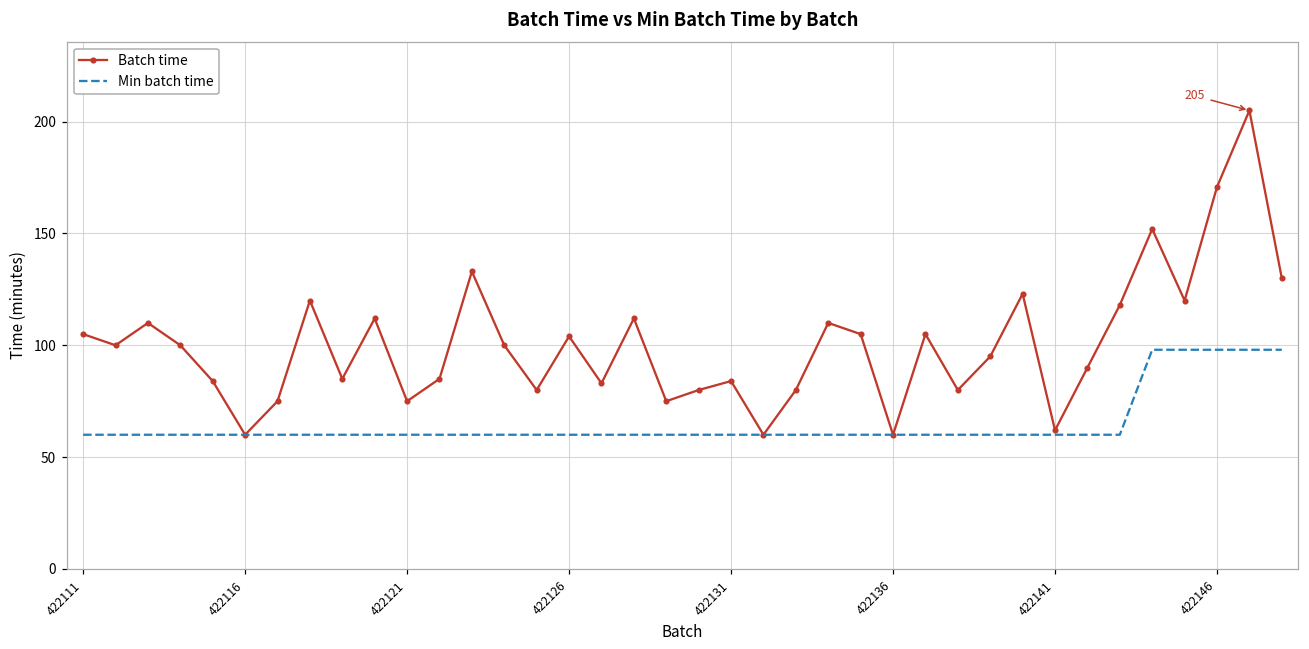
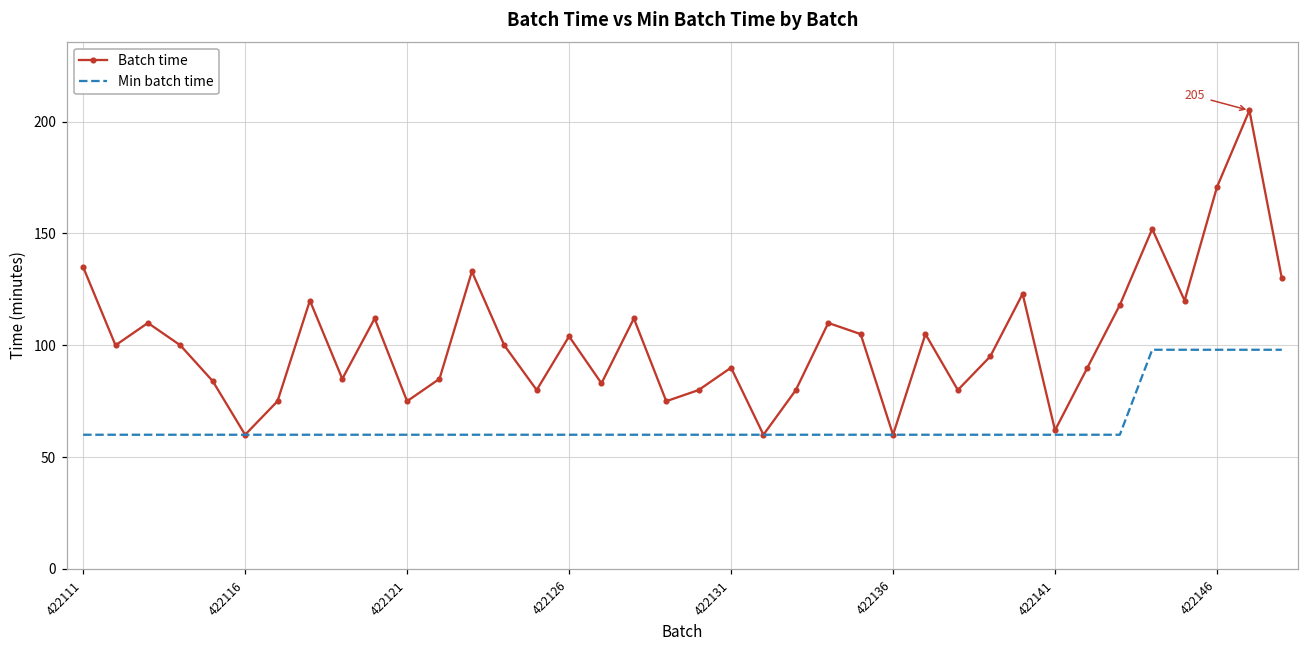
Batch time, 422111: 105 -> 135
Batch time, 422131: 84 -> 90
